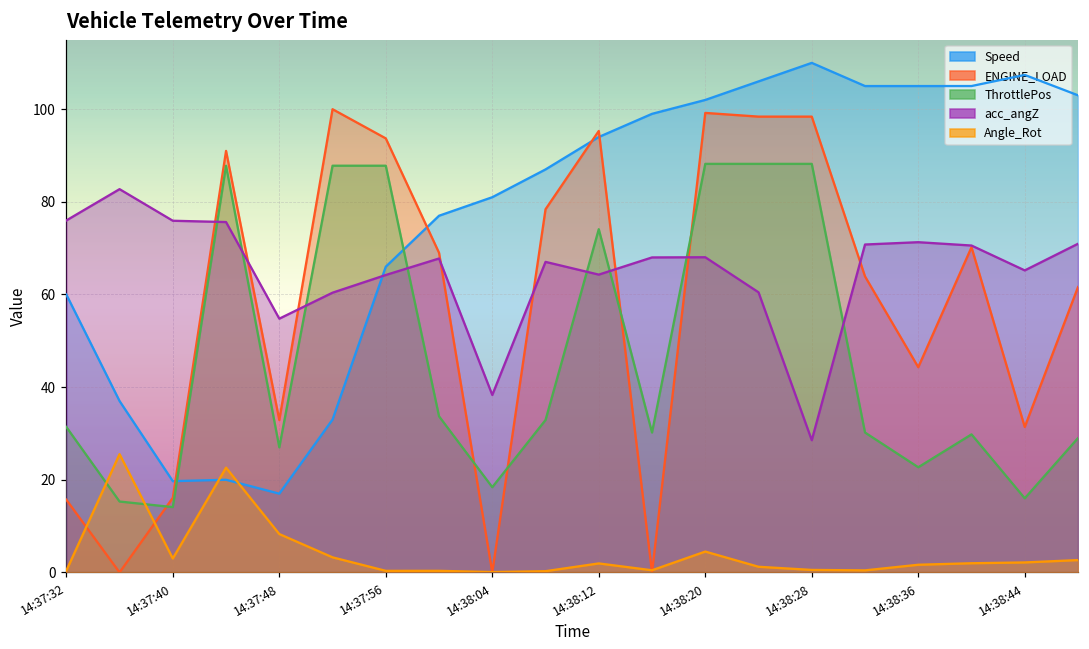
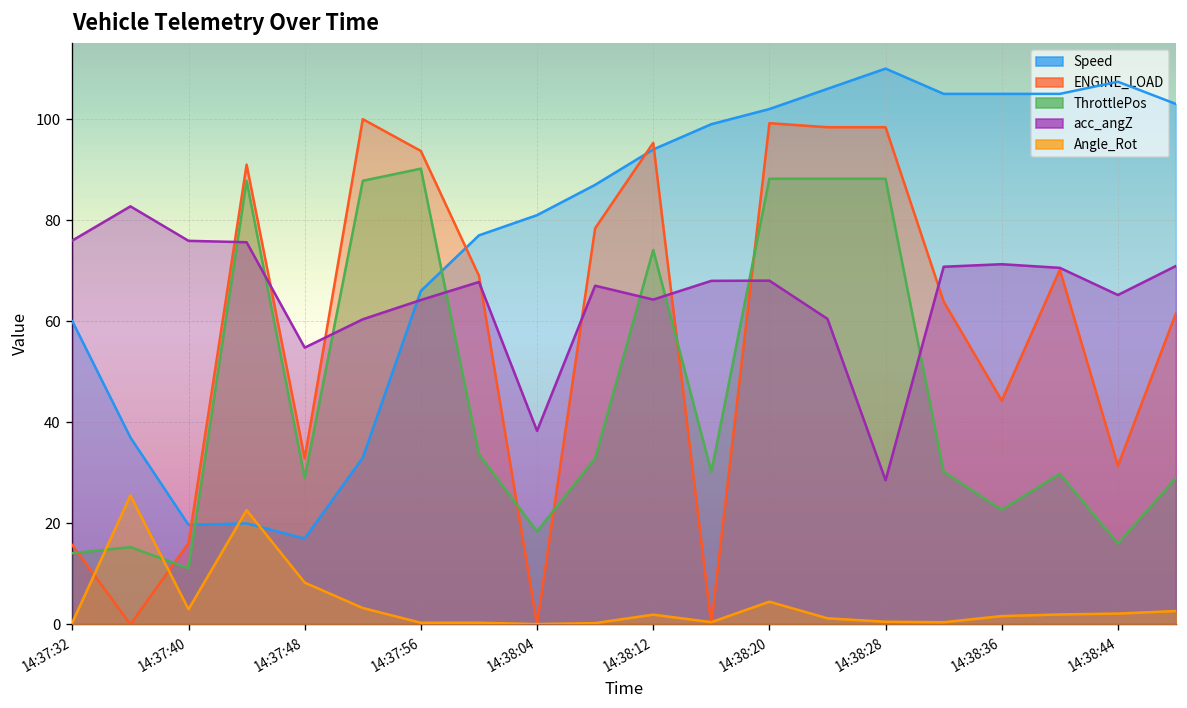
ThrottlePos, 14:37:32: 31 -> 14
ThrottlePos, 14:37:40: 14 -> 11
ThrottlePos, 14:37:48: 27 -> 29
ThrottlePos, 14:37:56: 88 -> 90
